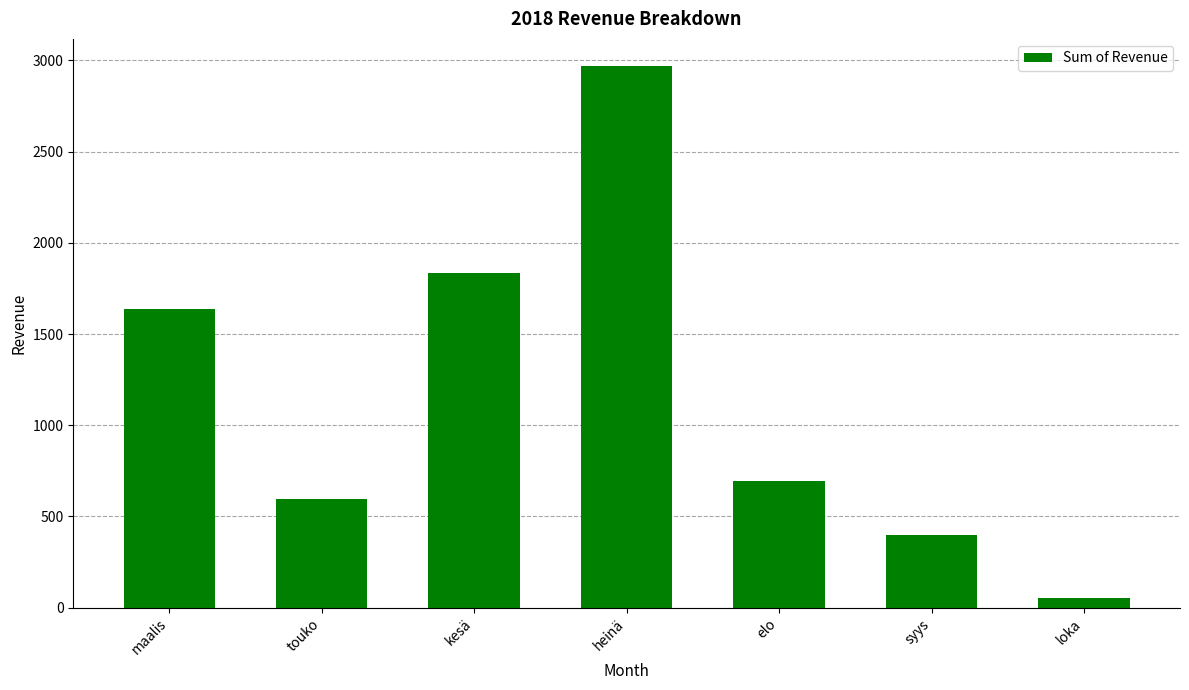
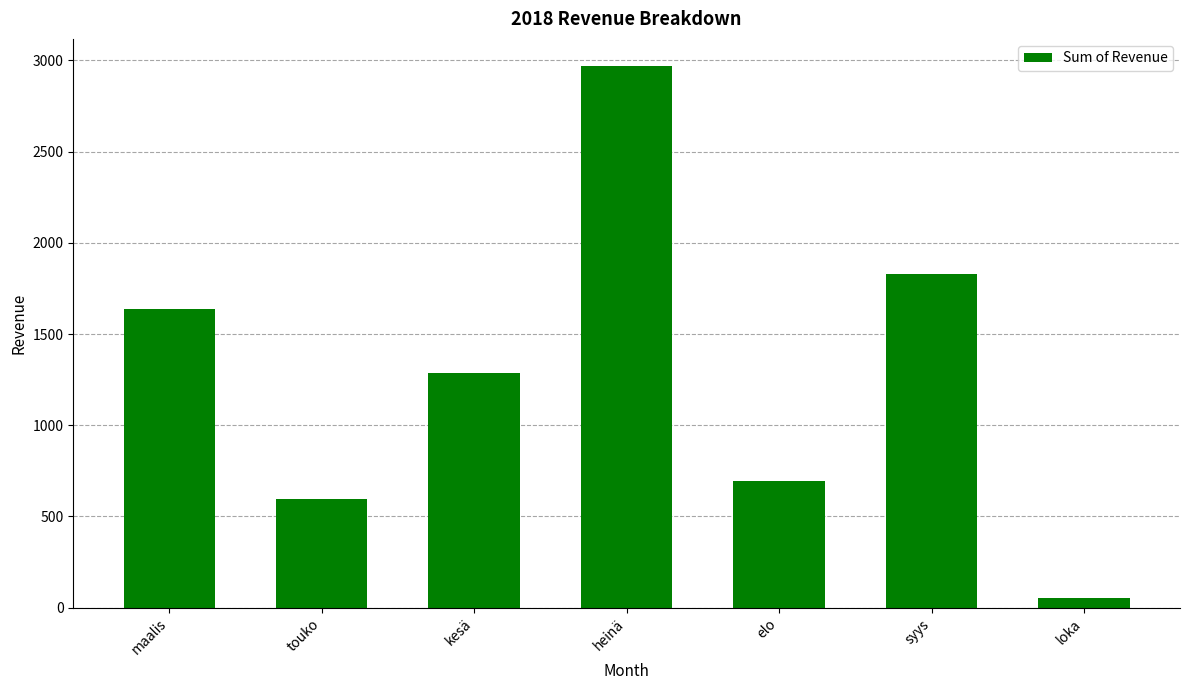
kesä: 1830 -> 1290
syys: 400 -> 1830
